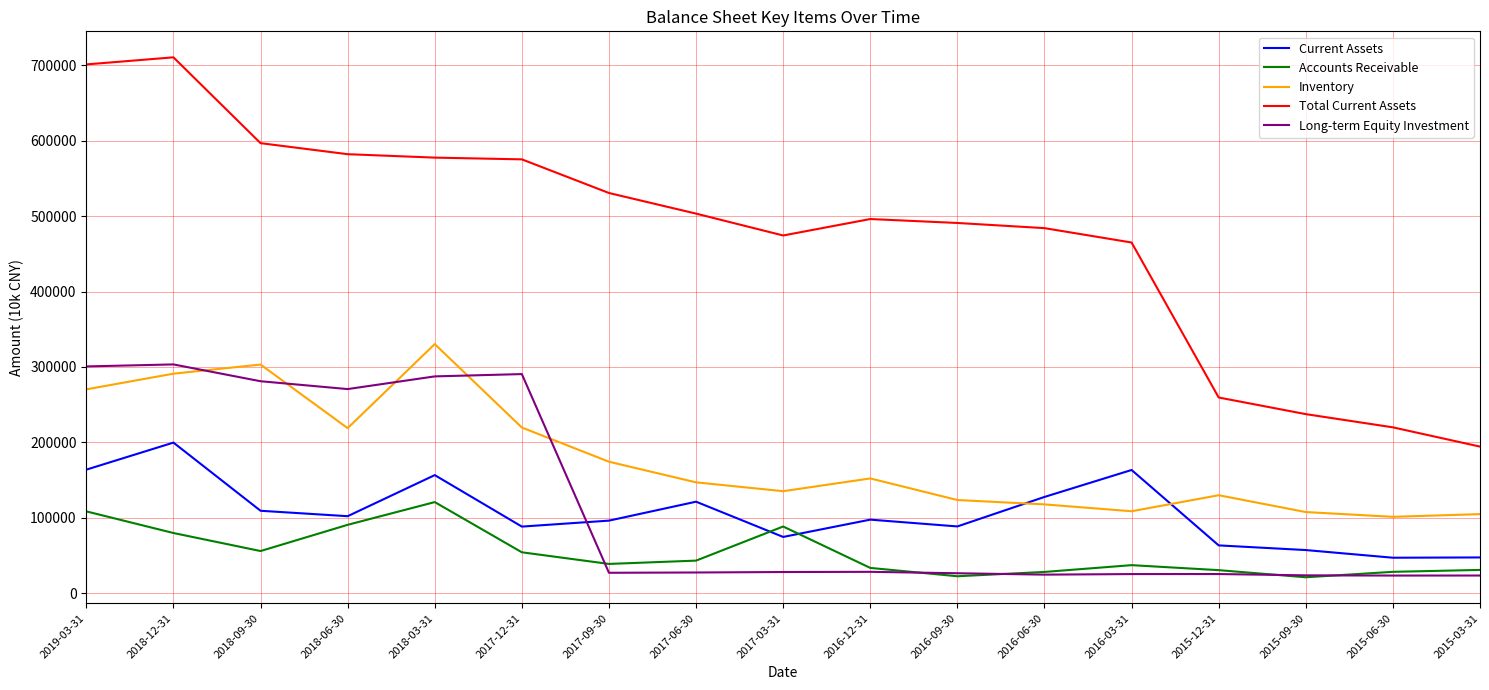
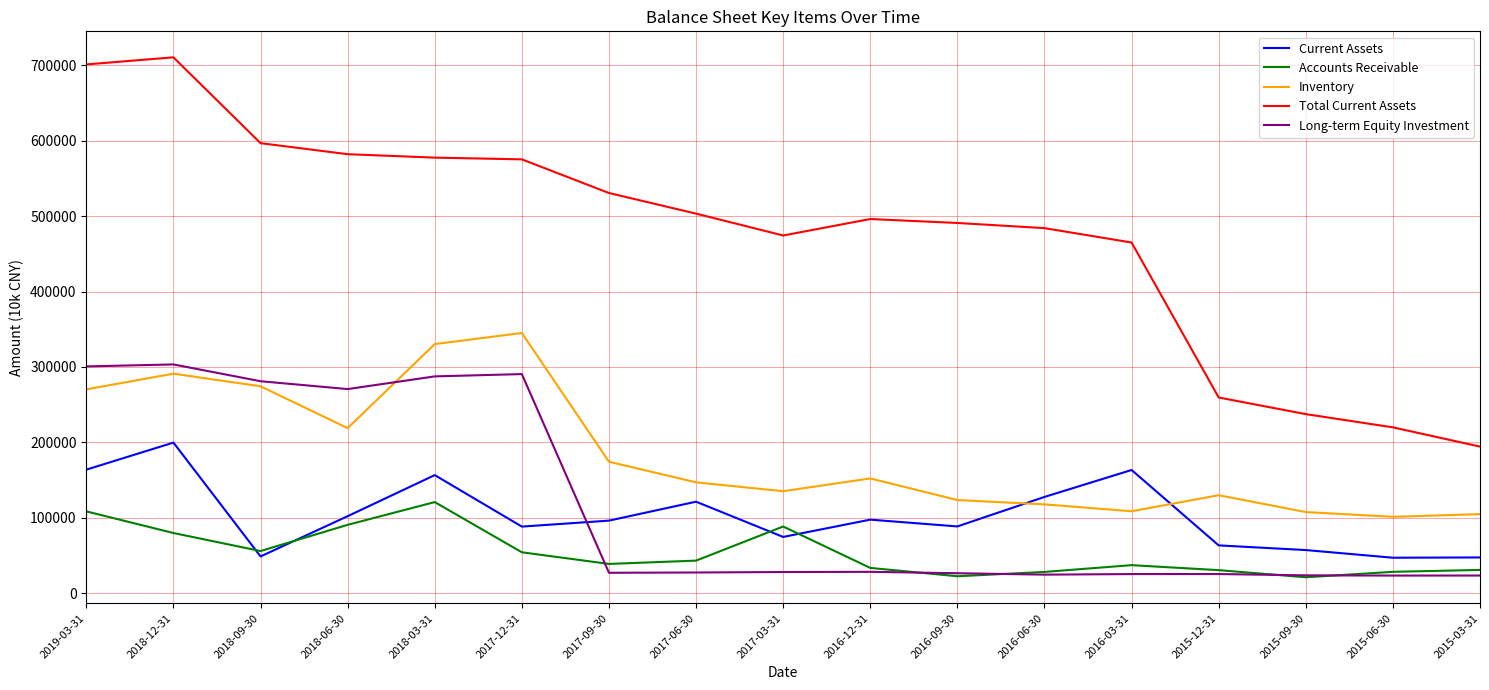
Current Assets, 2018-09-30: 110000 -> 50000
Inventory, 2018-09-30: 300000 -> 270000
Inventory, 2017-12-31: 220000 -> 350000
